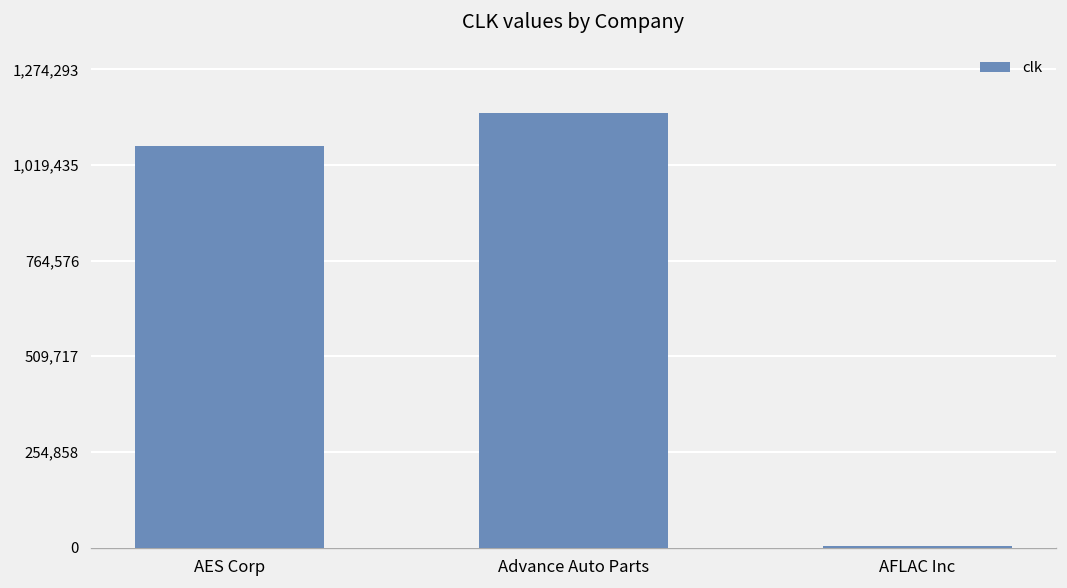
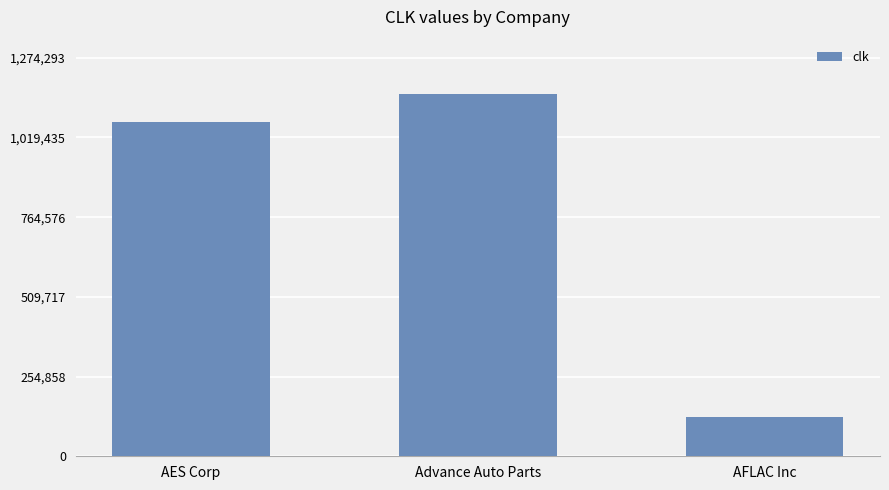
AFLAC Inc: 0 -> 130,000
